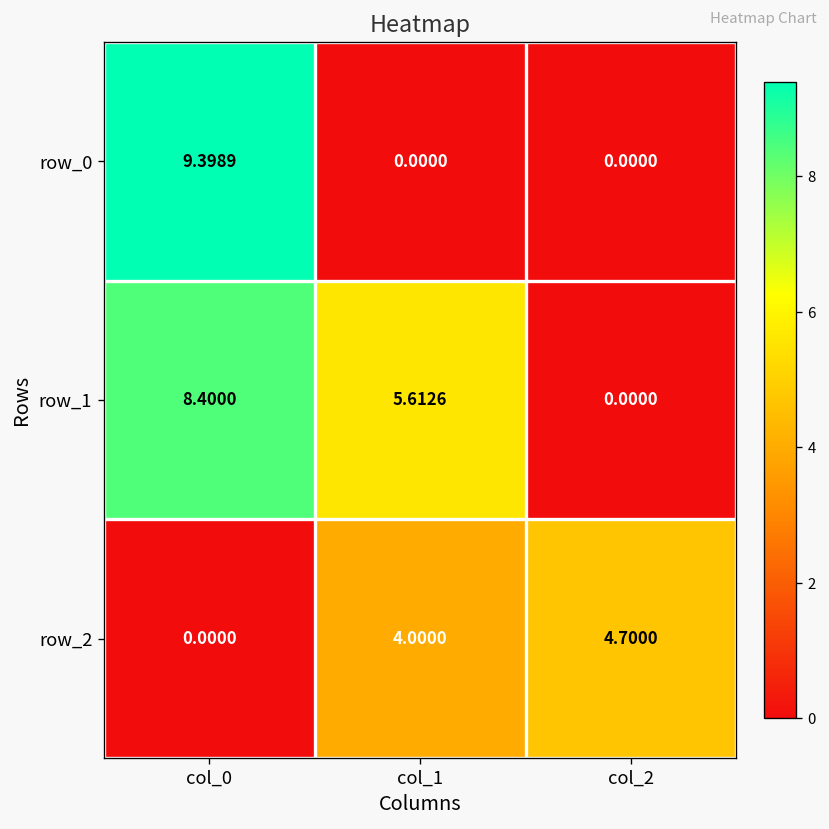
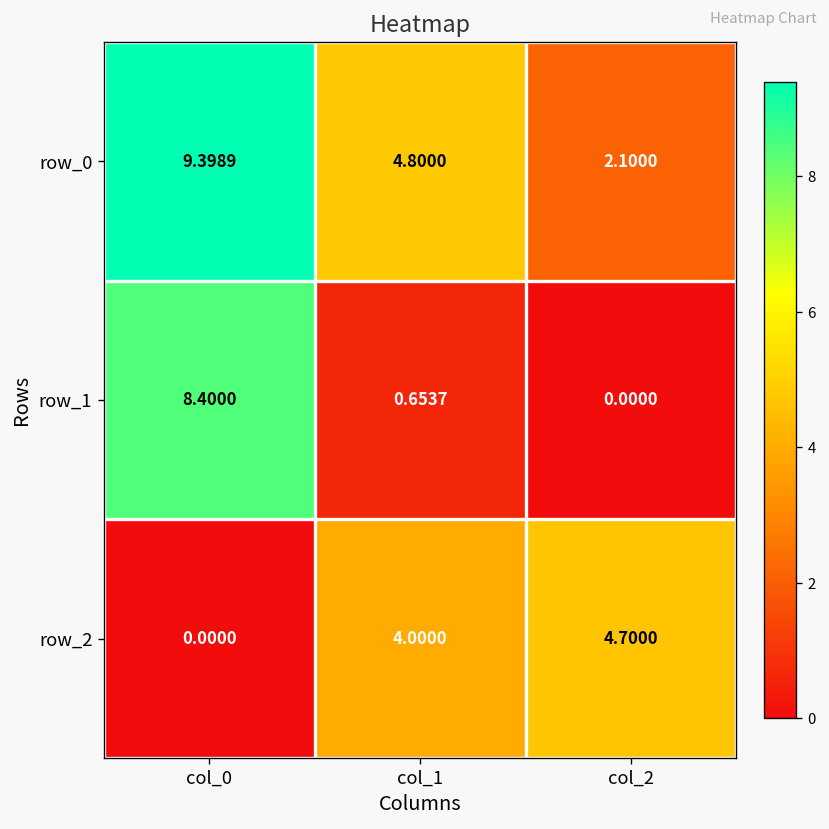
row_0, col_1: 0.0000 -> 4.8000
row_0, col_2: 0.0000 -> 2.1000
row_1, col_1: 5.6126 -> 0.6537
